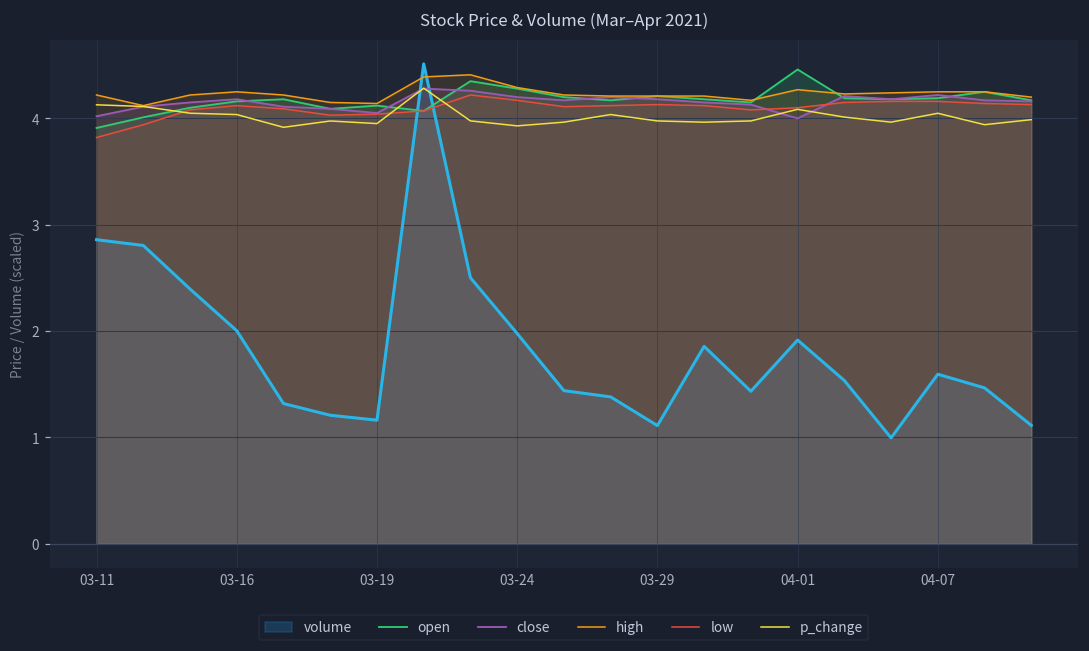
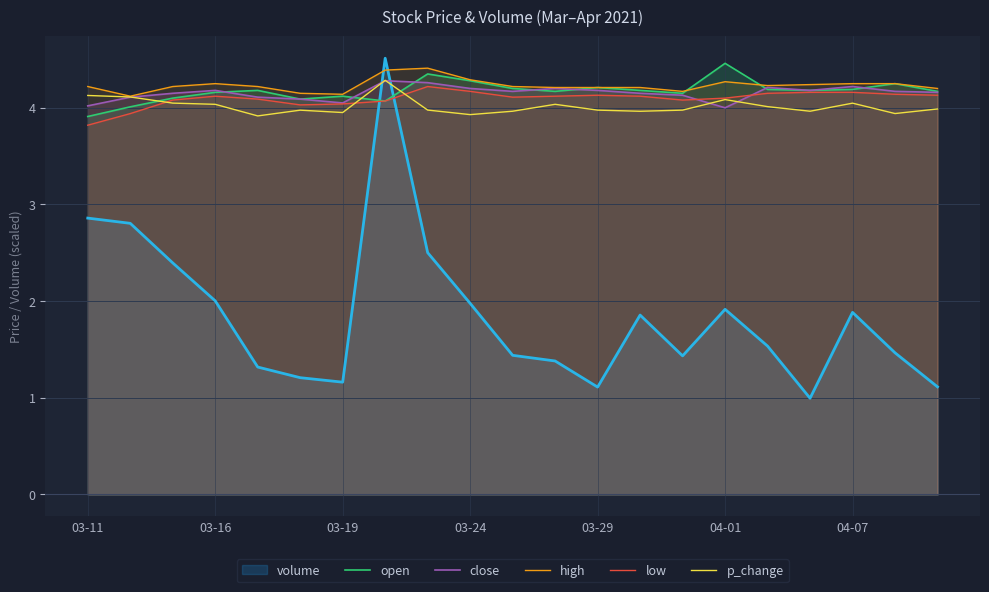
volume, 04-07: 1.6 -> 1.9
